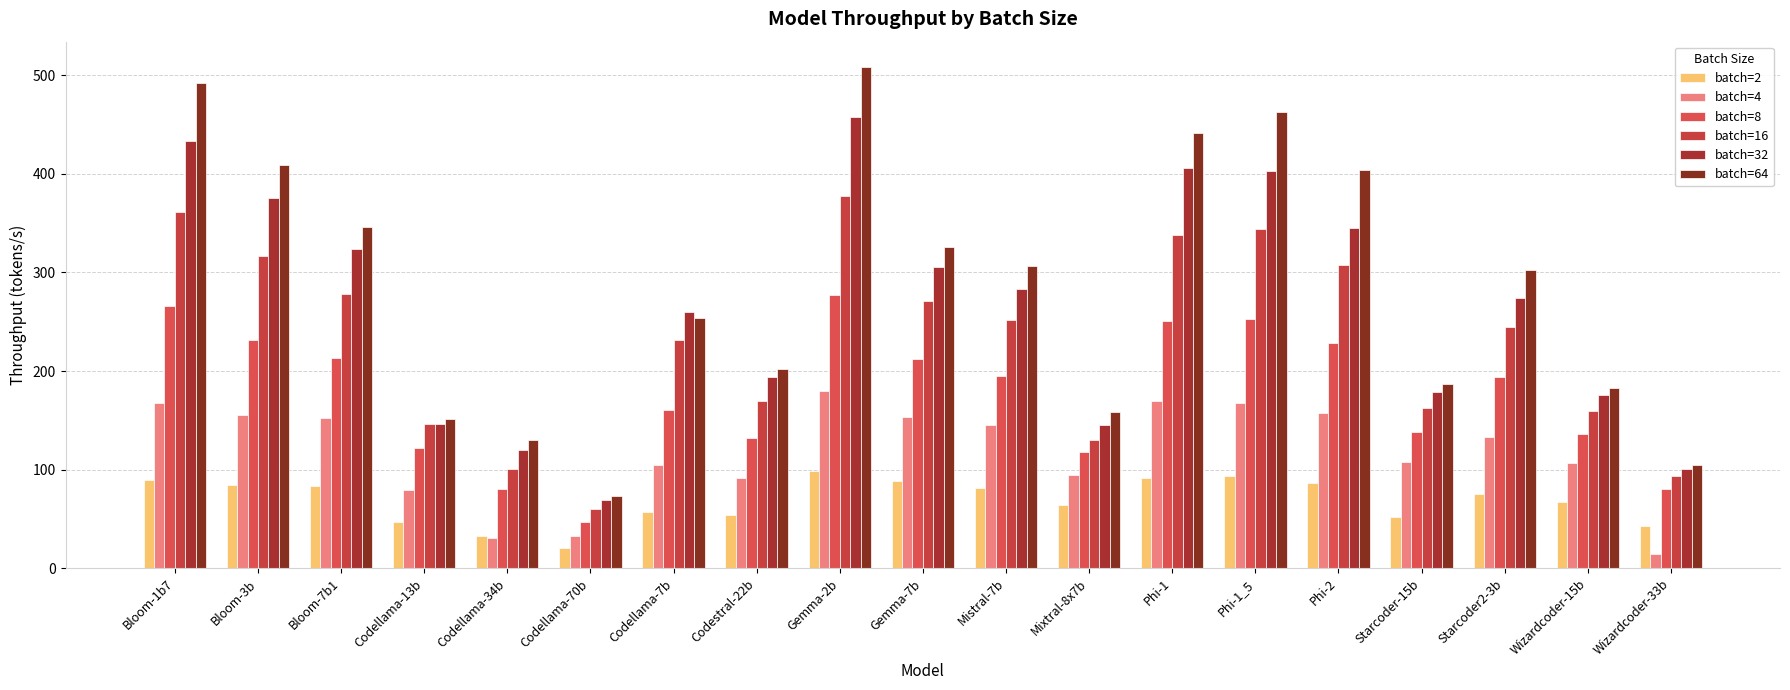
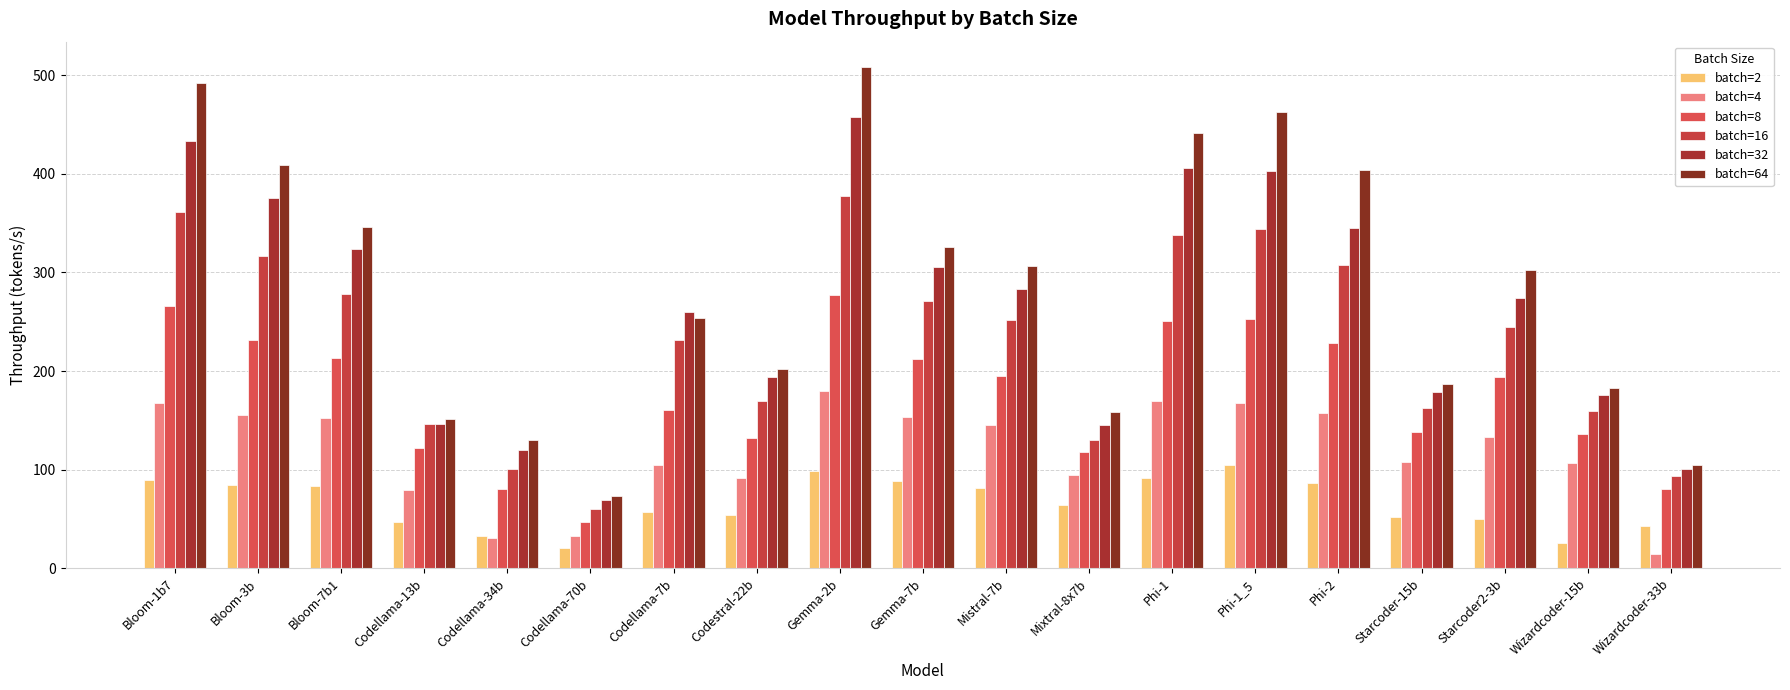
batch=2, Phi-1_5: 90 -> 100
batch=2, Starcoder2-3b: 80 -> 50
batch=2, Wizardcoder-15b: 70 -> 30
